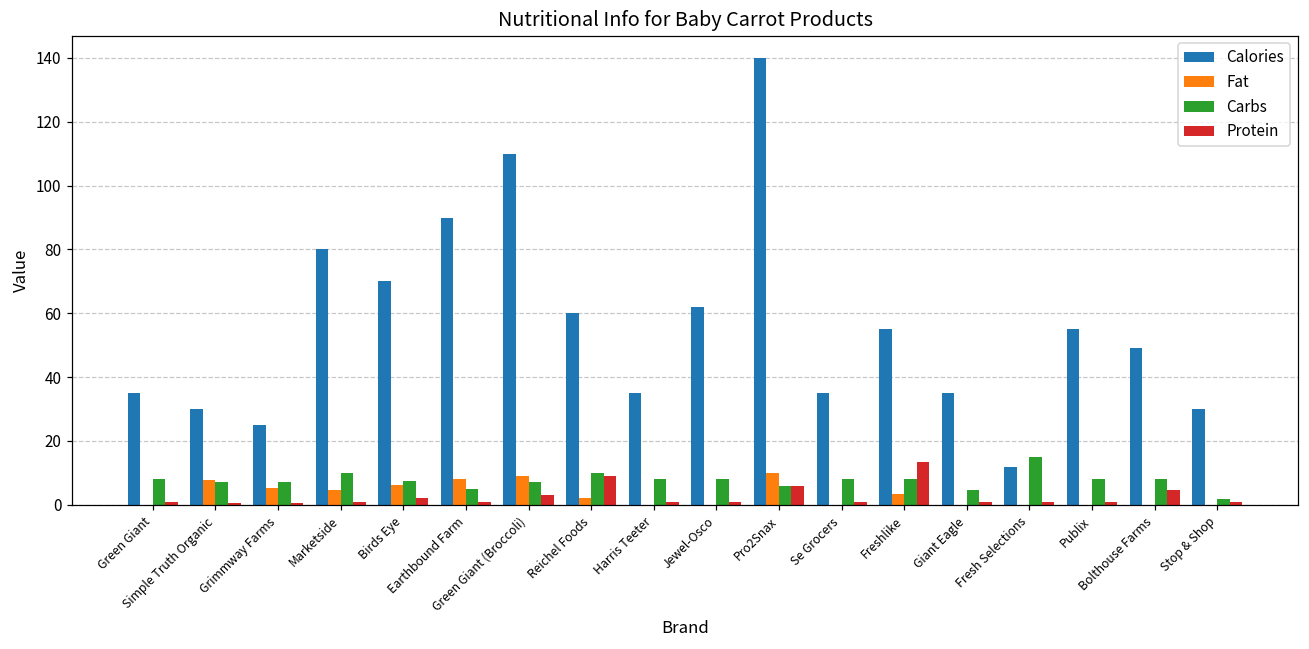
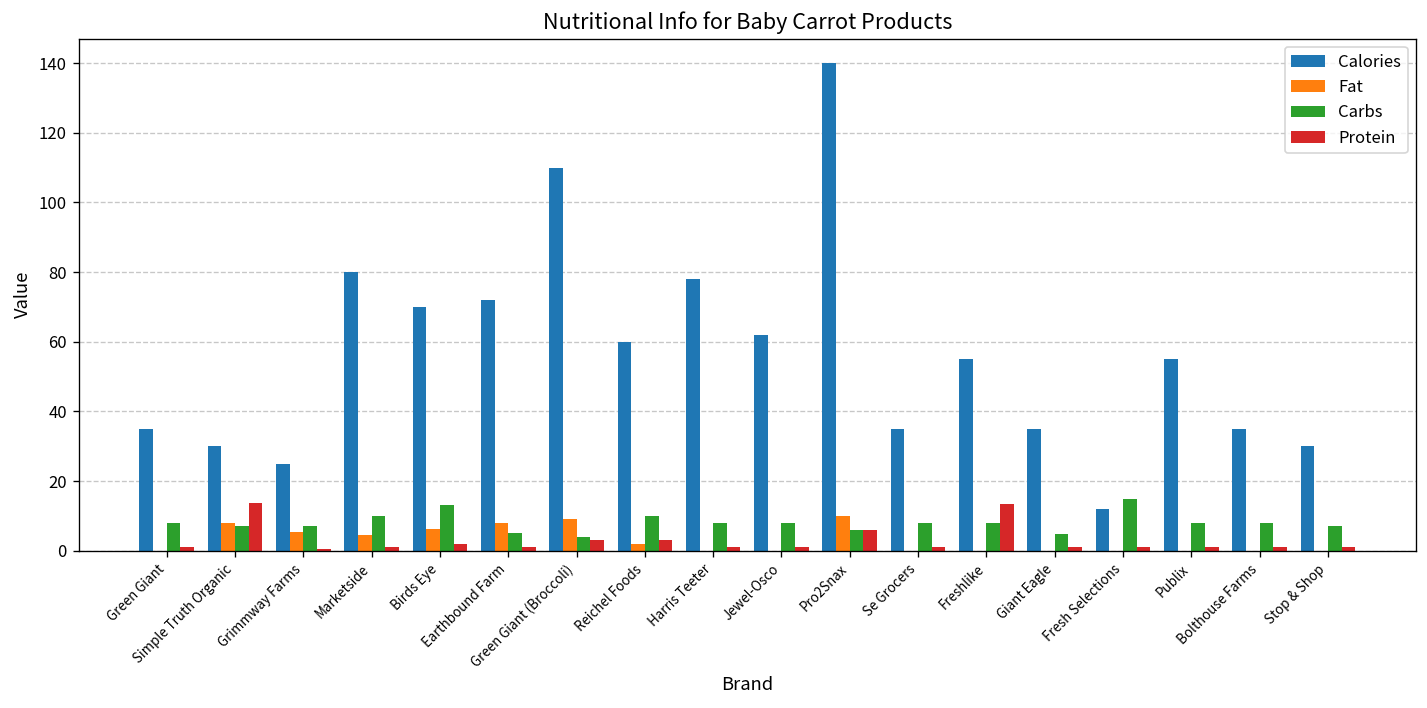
Protein, Simple Truth Organic: 1 -> 14
Carbs, Birds Eye: 8 -> 13
Calories, Earthbound Farm: 90 -> 72
Carbs, Green Giant (Broccoli): 7 -> 4
Protein, Reichel Foods: 9 -> 3
Calories, Harris Teeter: 35 -> 78
Fat, Freshlike: 3 -> 0
Calories, Bolthouse Farms: 49 -> 35
Protein, Bolthouse Farms: 5 -> 1
Carbs, Stop & Shop: 2 -> 7
